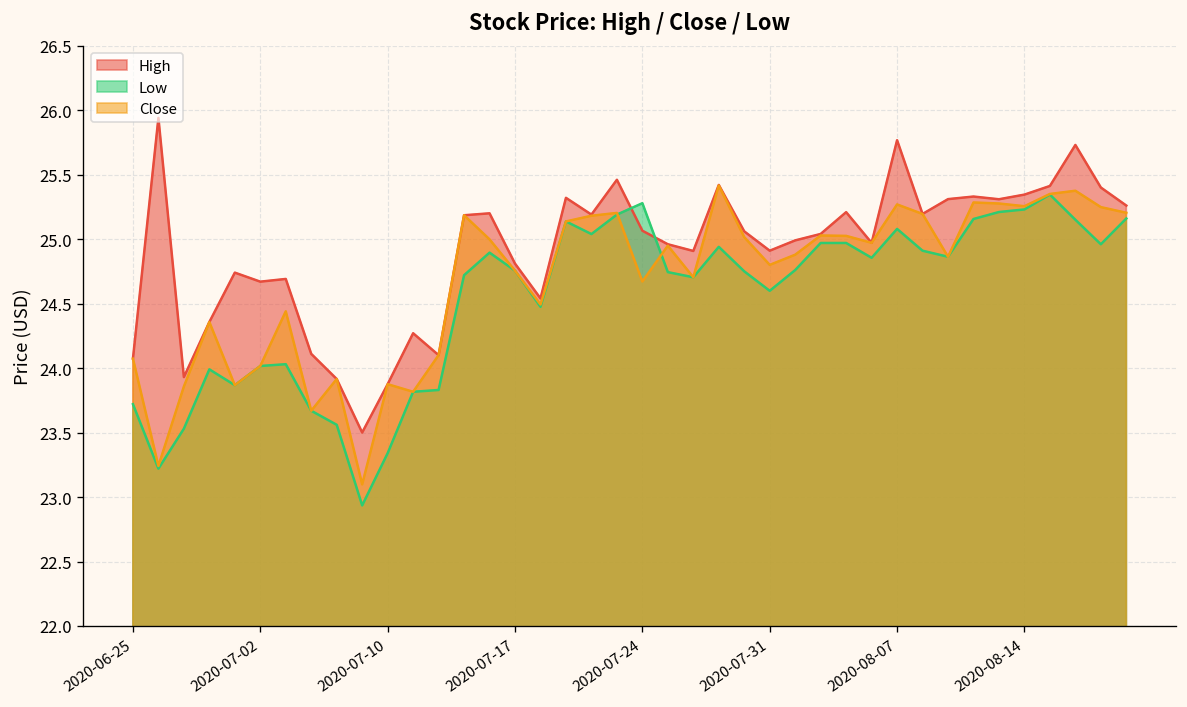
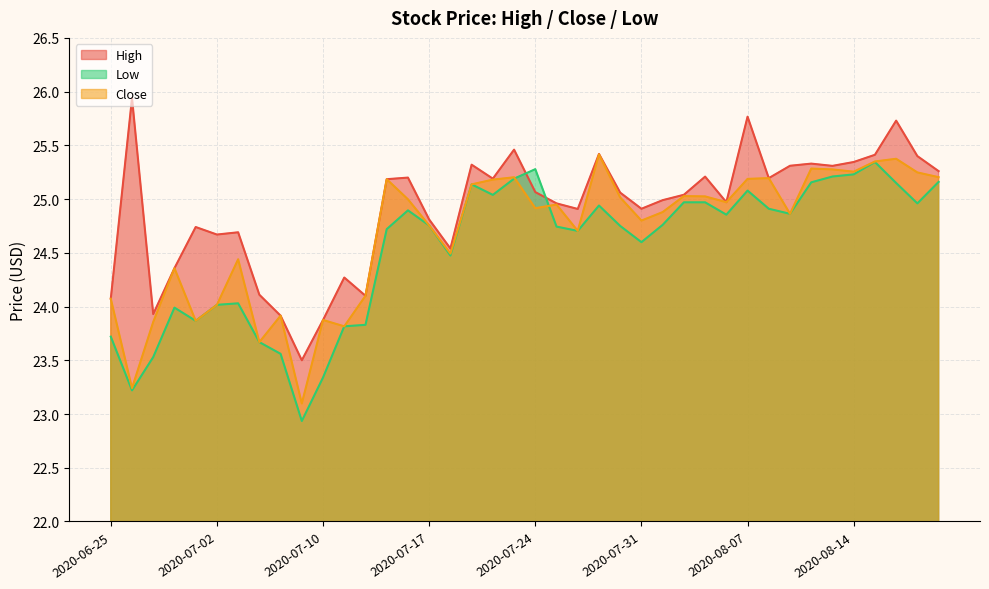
Close, 2020-07-24: 24.67 -> 24.92
Close, 2020-08-07: 25.27 -> 25.19
